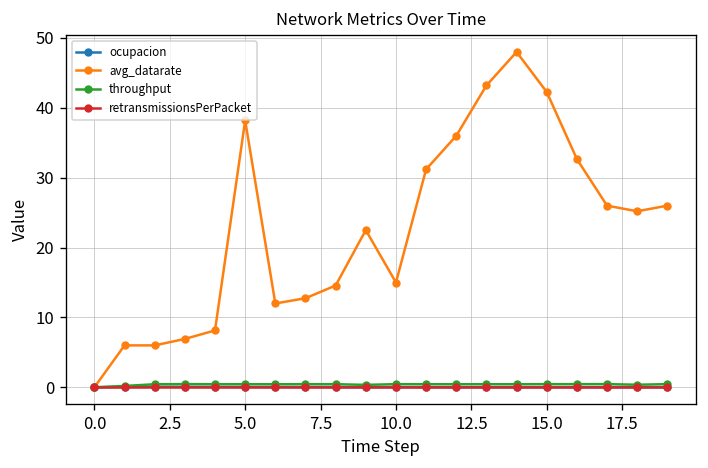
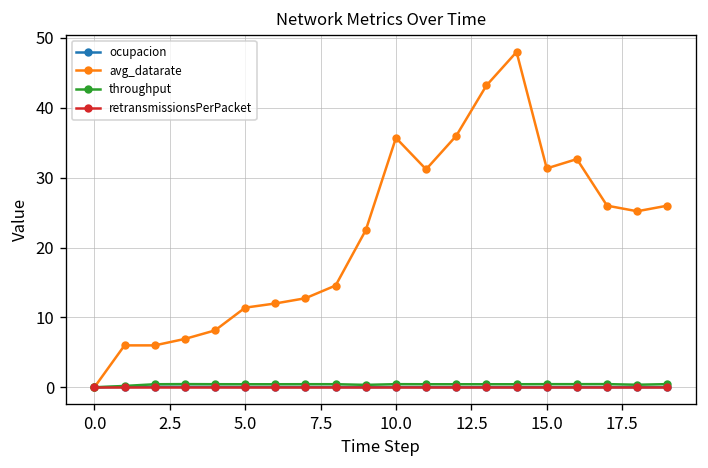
avg_datarate, 5.0: 38 -> 11
avg_datarate, 10.0: 15 -> 36
avg_datarate, 15.0: 42 -> 31
